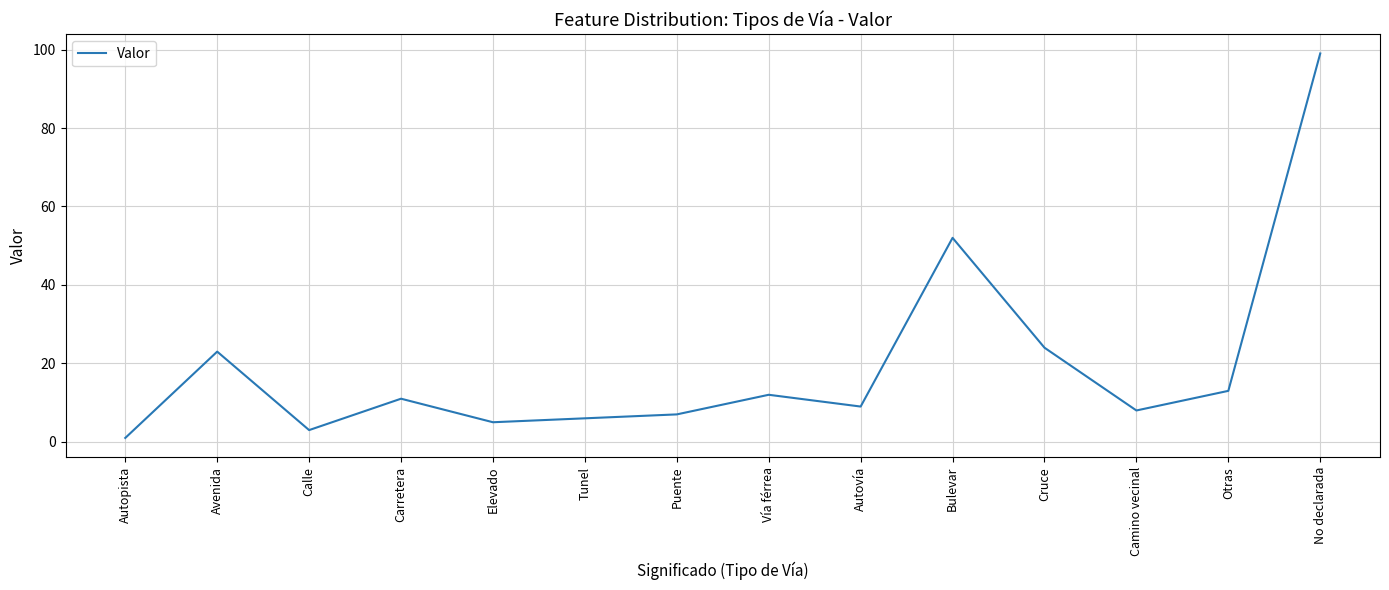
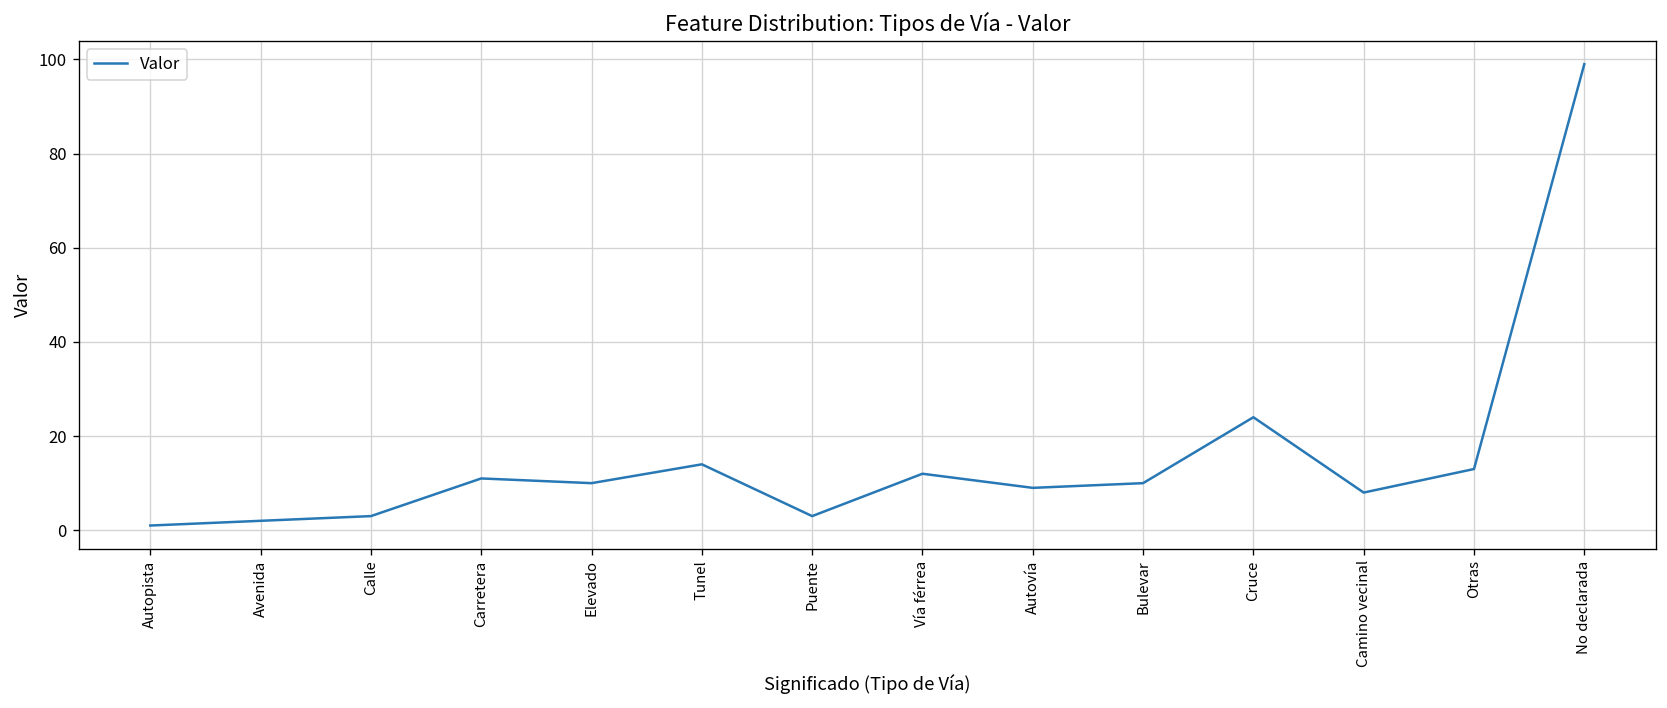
Avenida: 23 -> 2
Elevado: 5 -> 10
Tunel: 6 -> 14
Puente: 7 -> 3
Bulevar: 52 -> 10
